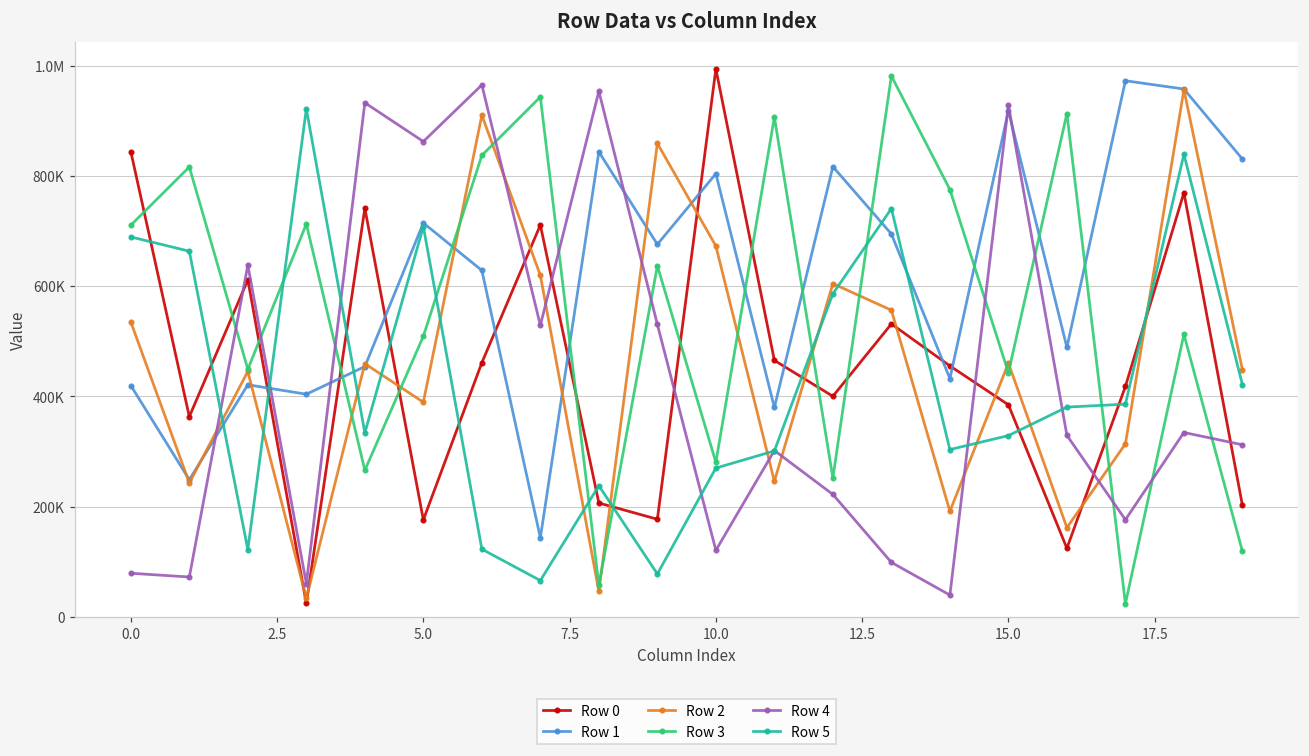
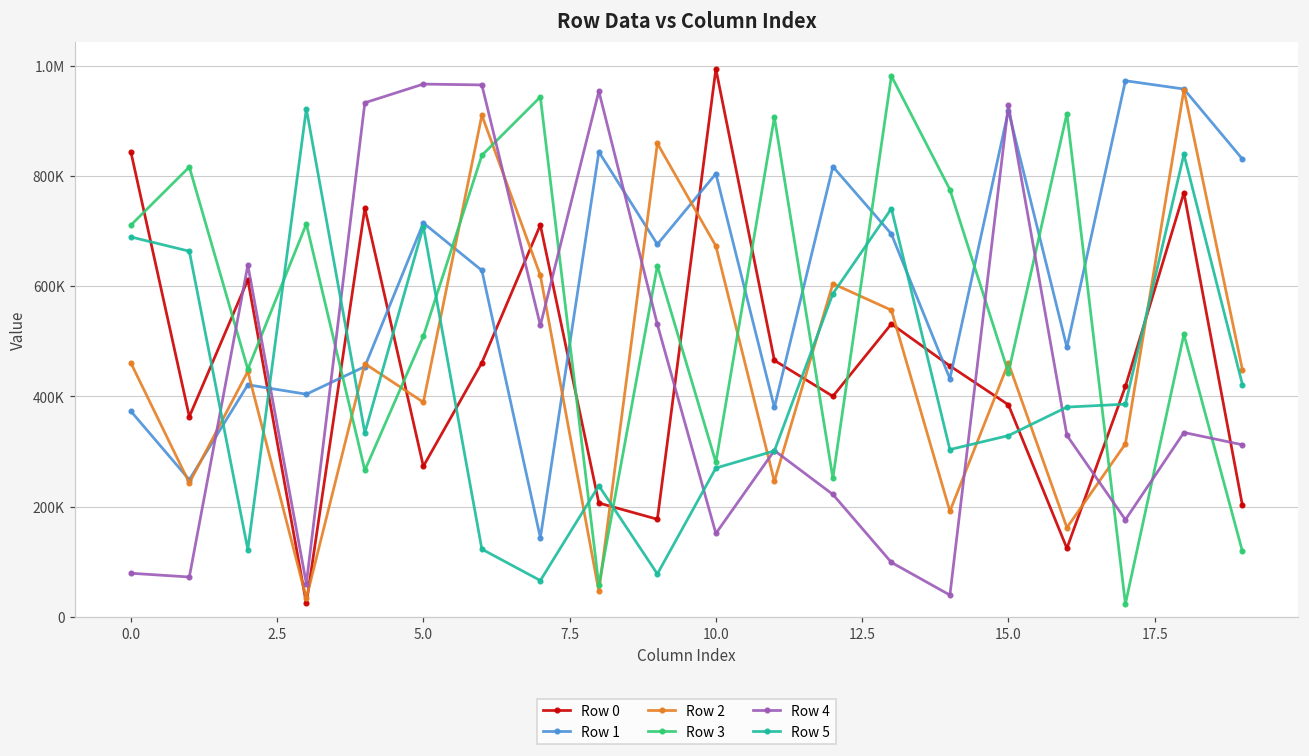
Row 1, 0.0: 420000 -> 370000
Row 2, 0.0: 530000 -> 460000
Row 0, 5.0: 180000 -> 270000
Row 4, 5.0: 860000 -> 970000
Row 4, 10.0: 120000 -> 150000
